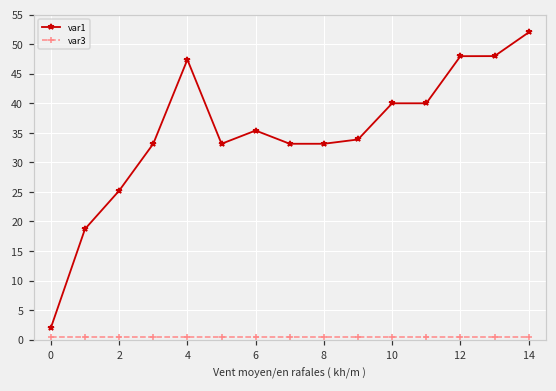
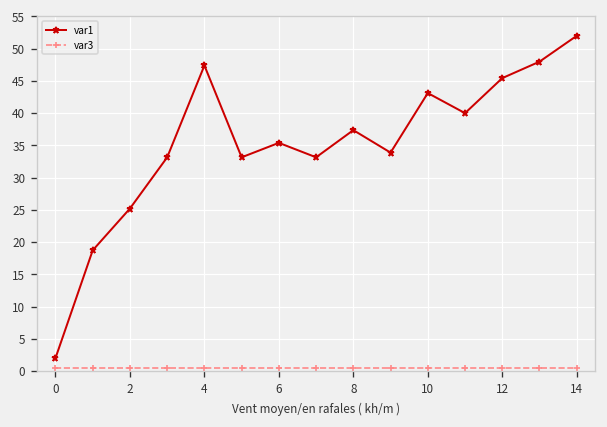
var1, 8: 33 -> 37
var1, 10: 40 -> 43
var1, 12: 48 -> 45
